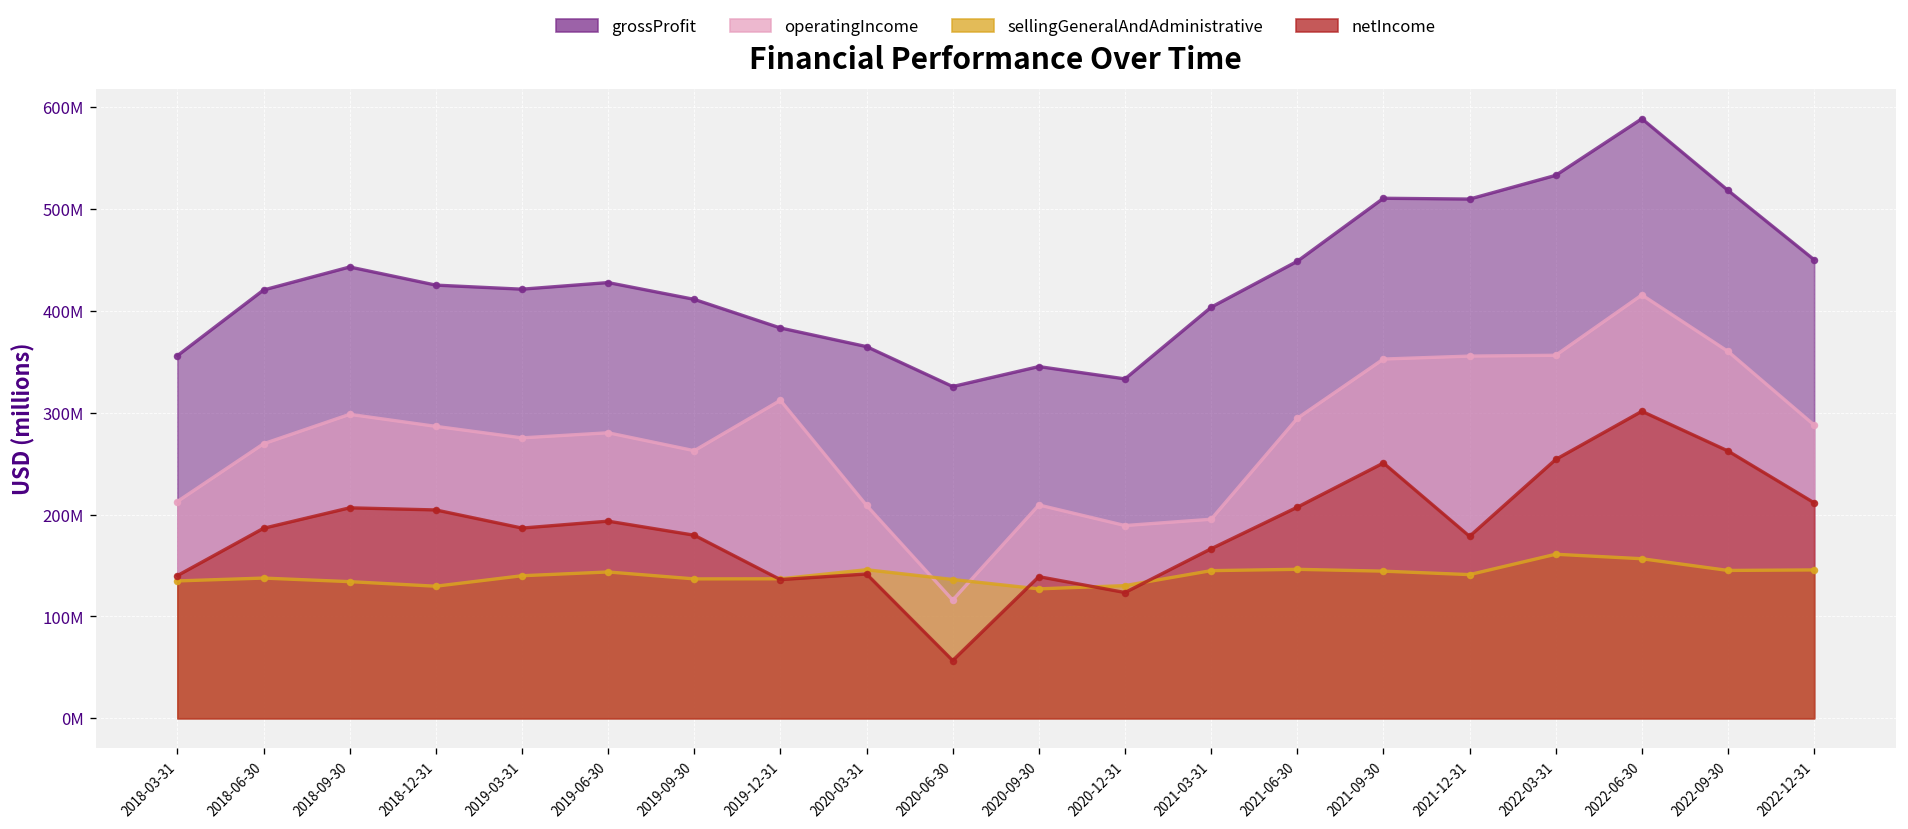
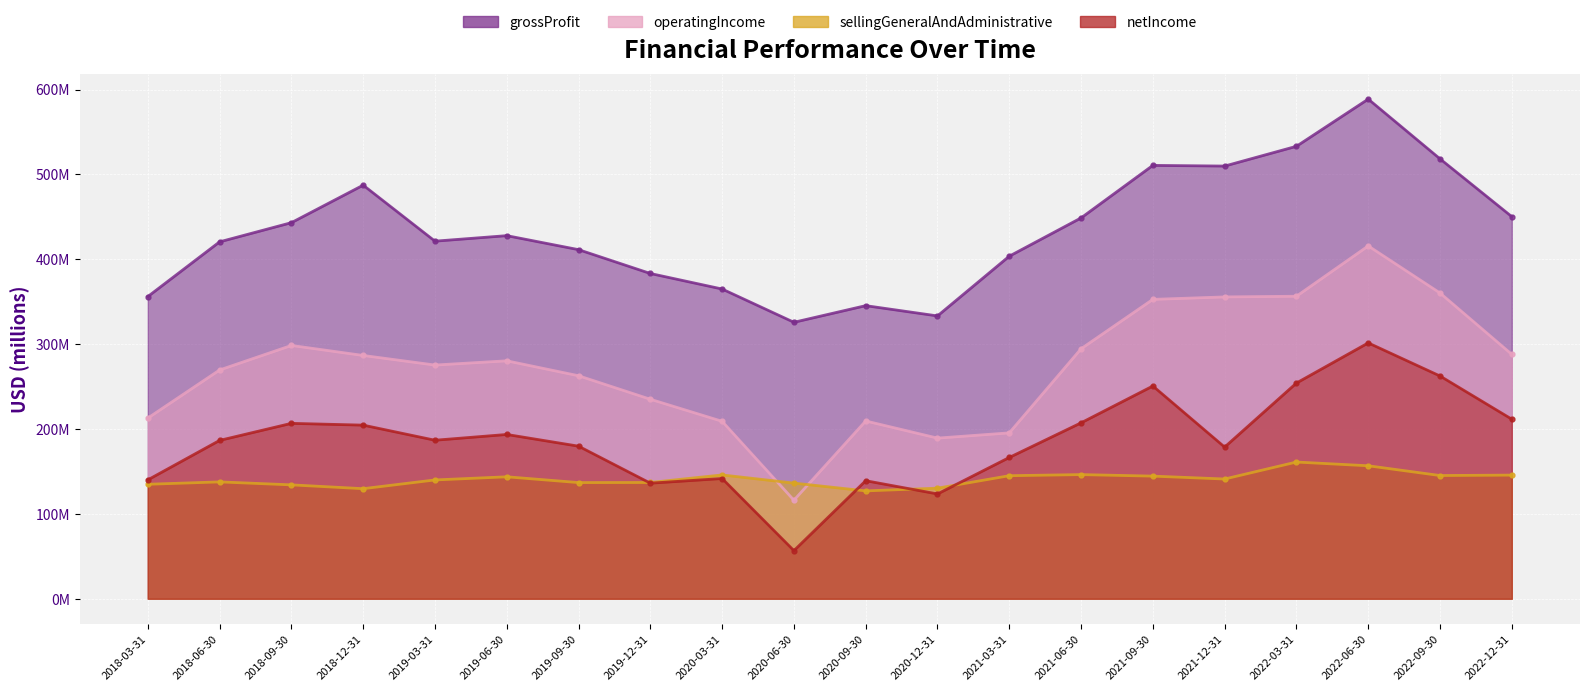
grossProfit, 2018-12-31: 430000000 -> 490000000
operatingIncome, 2019-12-31: 310000000 -> 240000000
